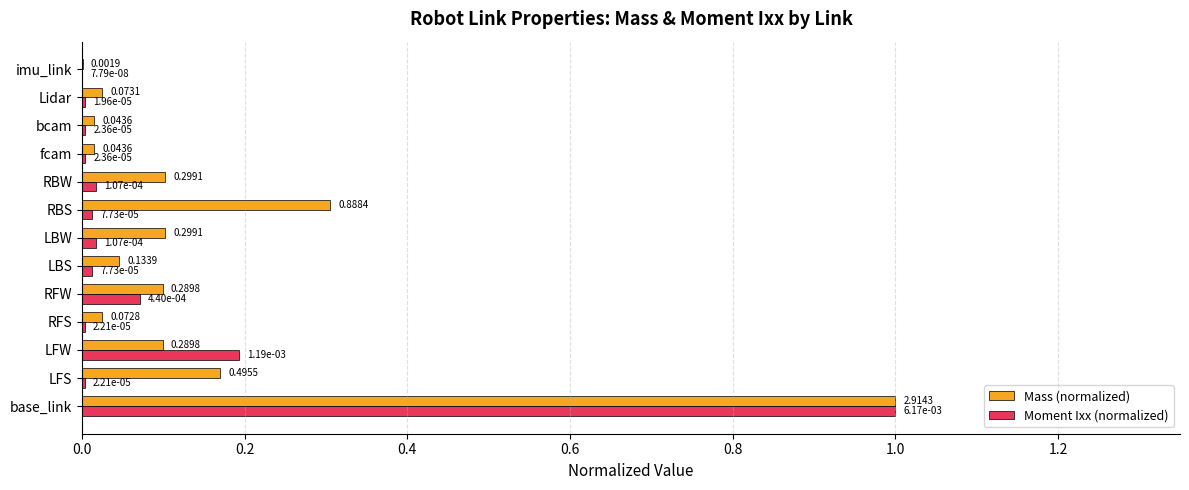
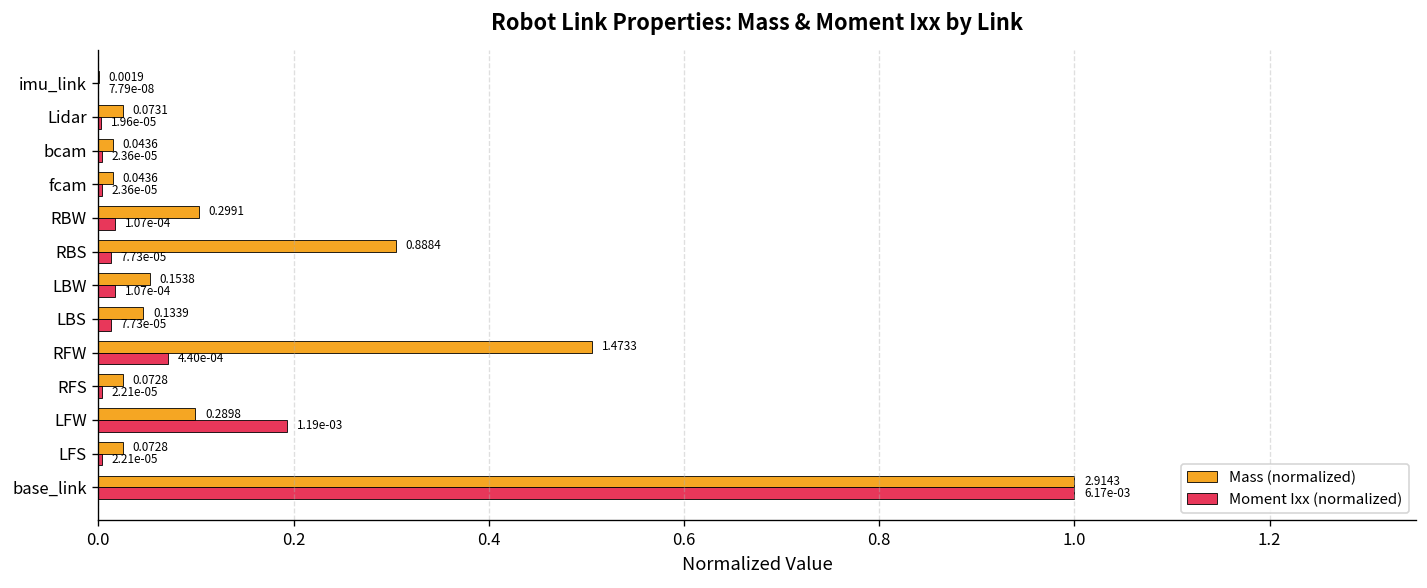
Mass (normalized), LBW: 0.2991 -> 0.1538
Mass (normalized), RFW: 0.2898 -> 1.4733
Mass (normalized), LFS: 0.4955 -> 0.0728
